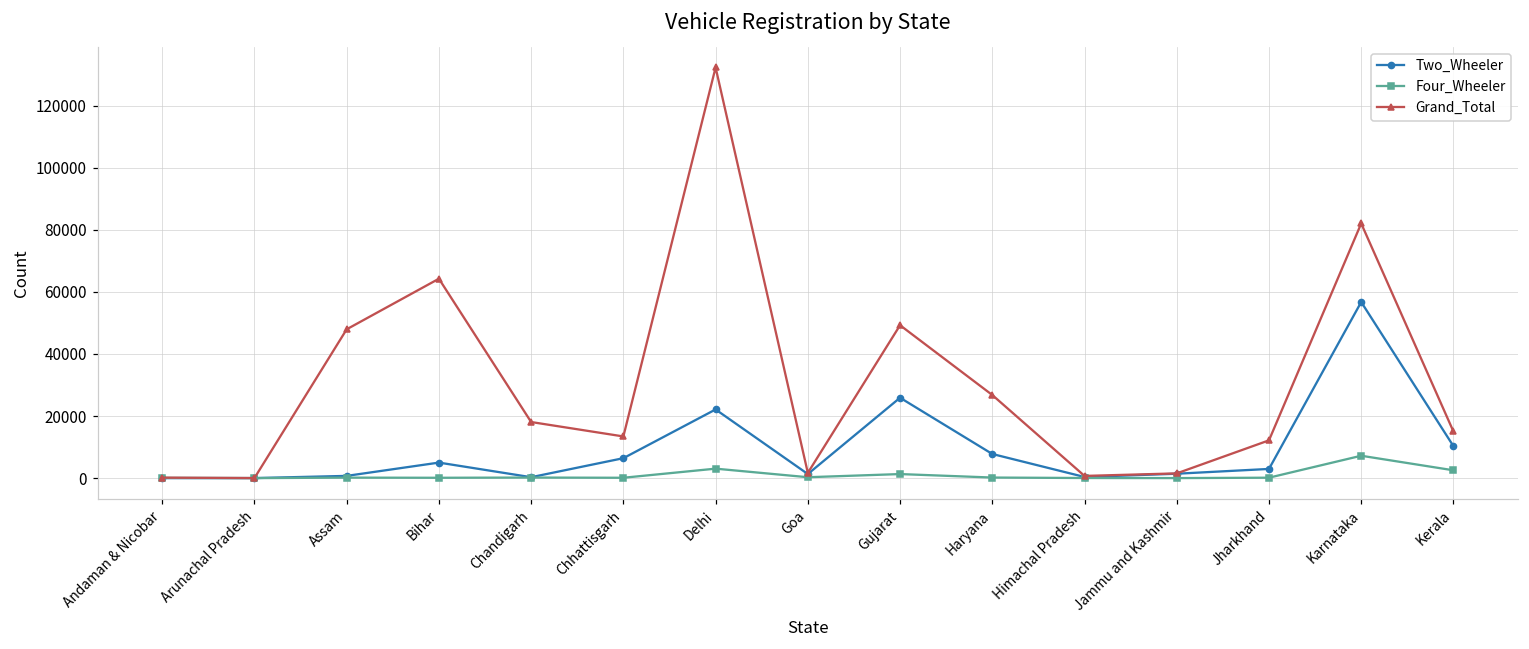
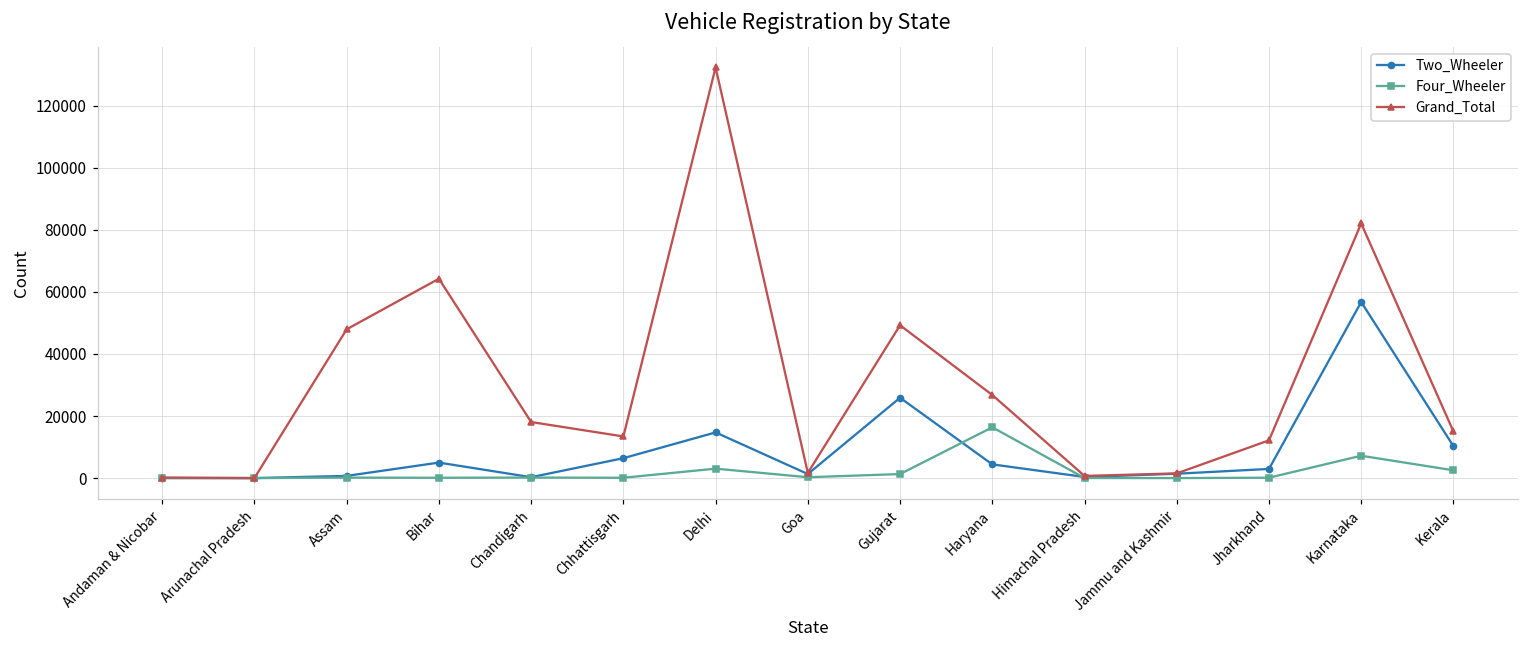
Two_Wheeler, Delhi: 22000 -> 15000
Two_Wheeler, Haryana: 8000 -> 4000
Four_Wheeler, Haryana: 0 -> 16000
